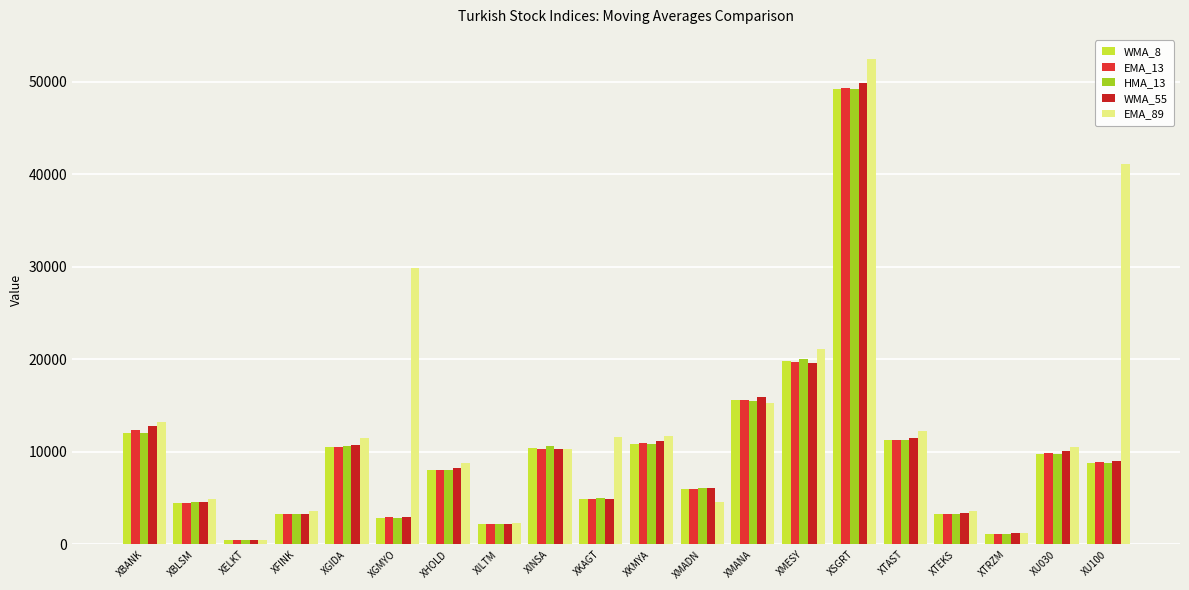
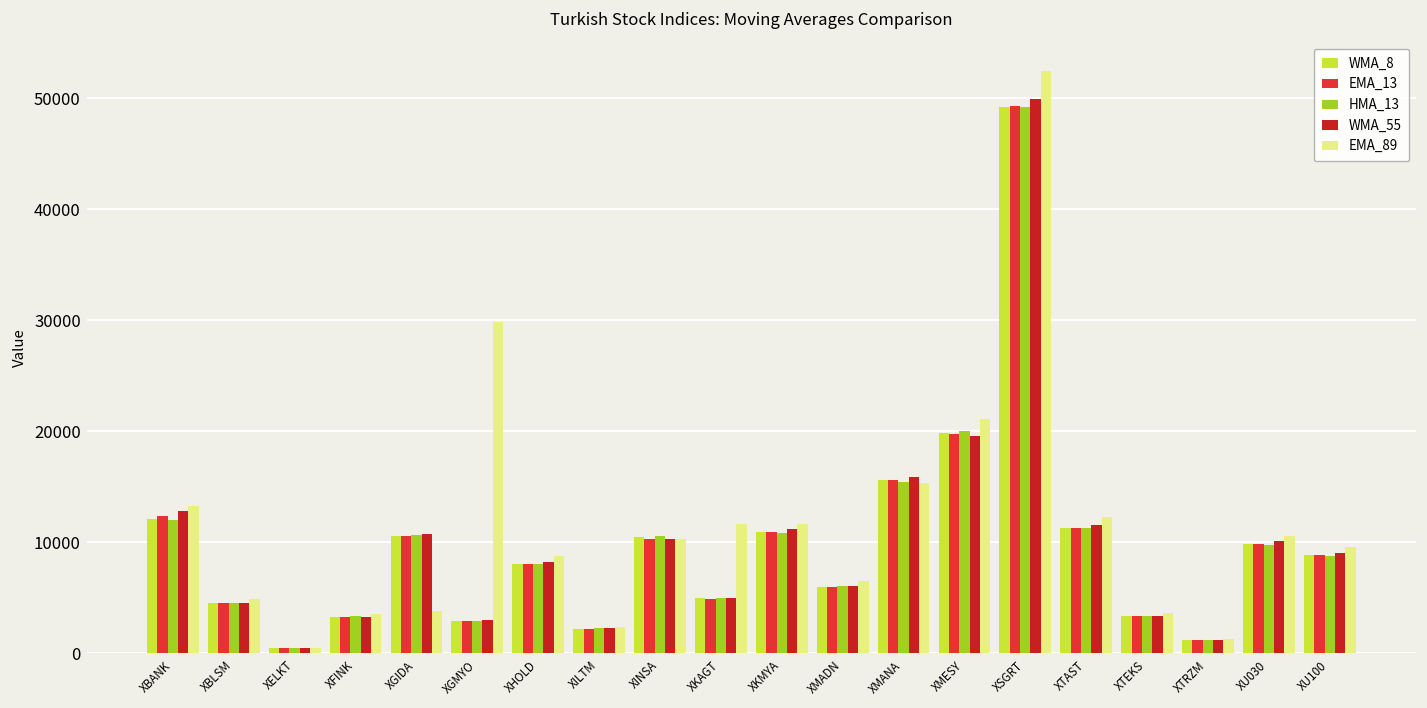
EMA_89, XGIDA: 12000 -> 4000
EMA_89, XMADN: 5000 -> 7000
EMA_89, XU100: 41000 -> 10000
